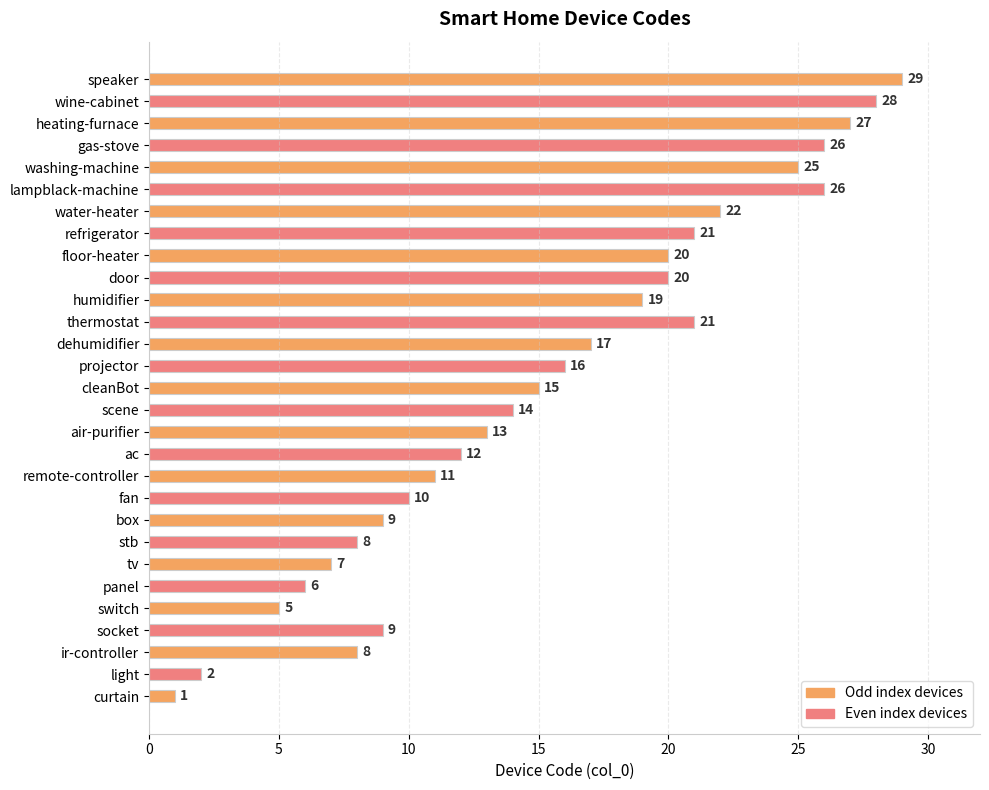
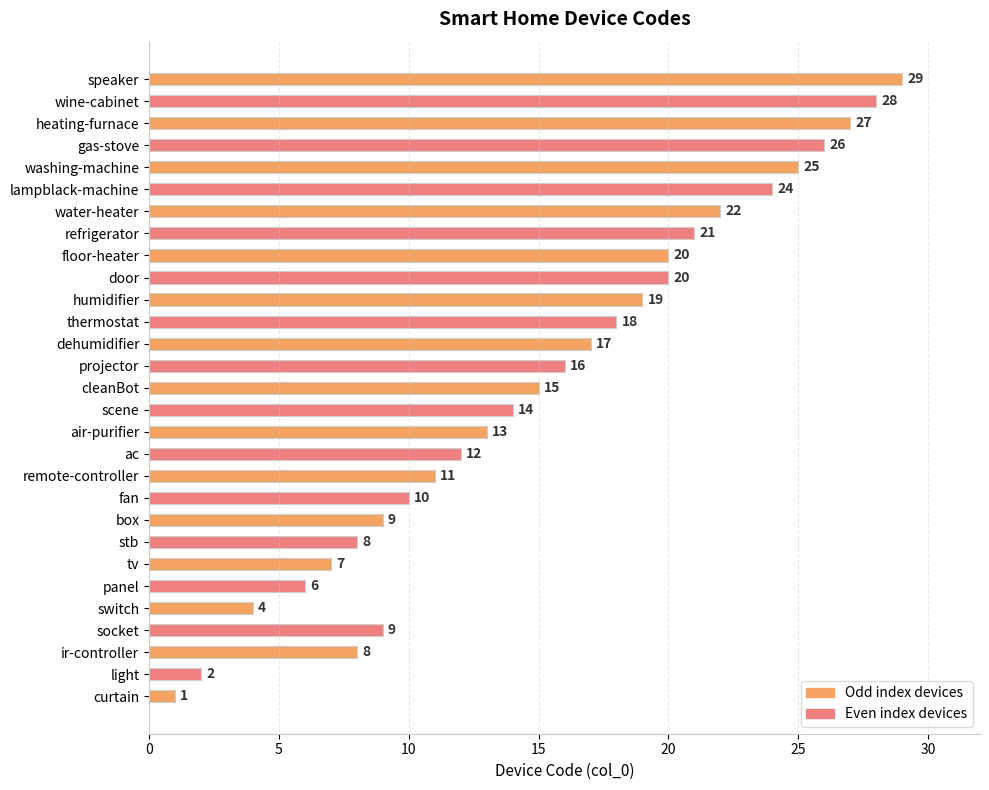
lampblack-machine: 26 -> 24
thermostat: 21 -> 18
switch: 5 -> 4
